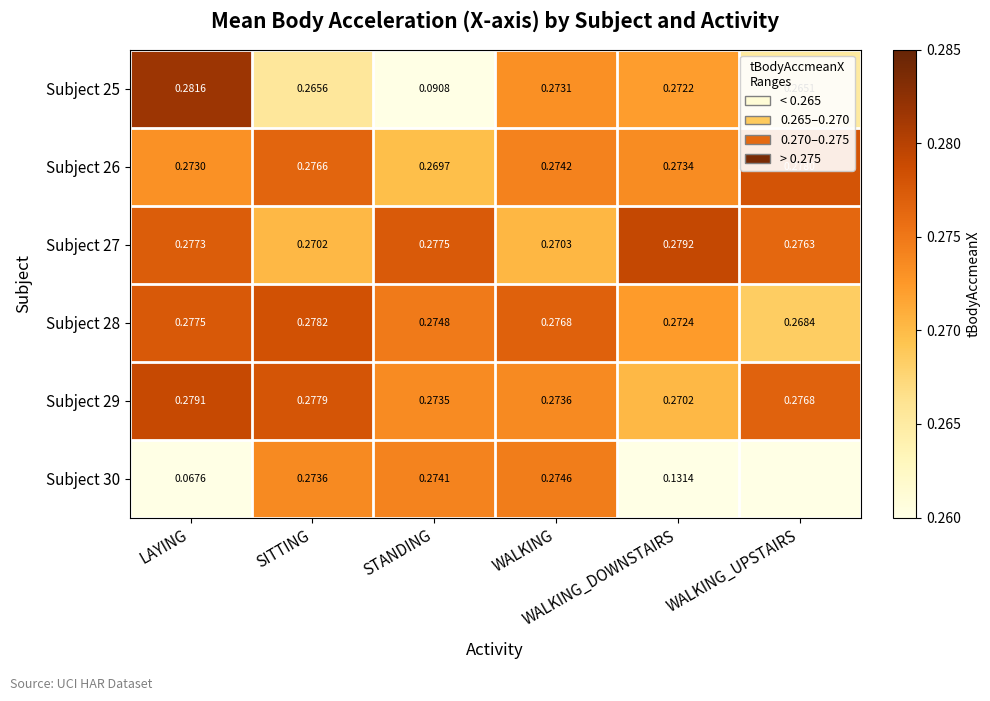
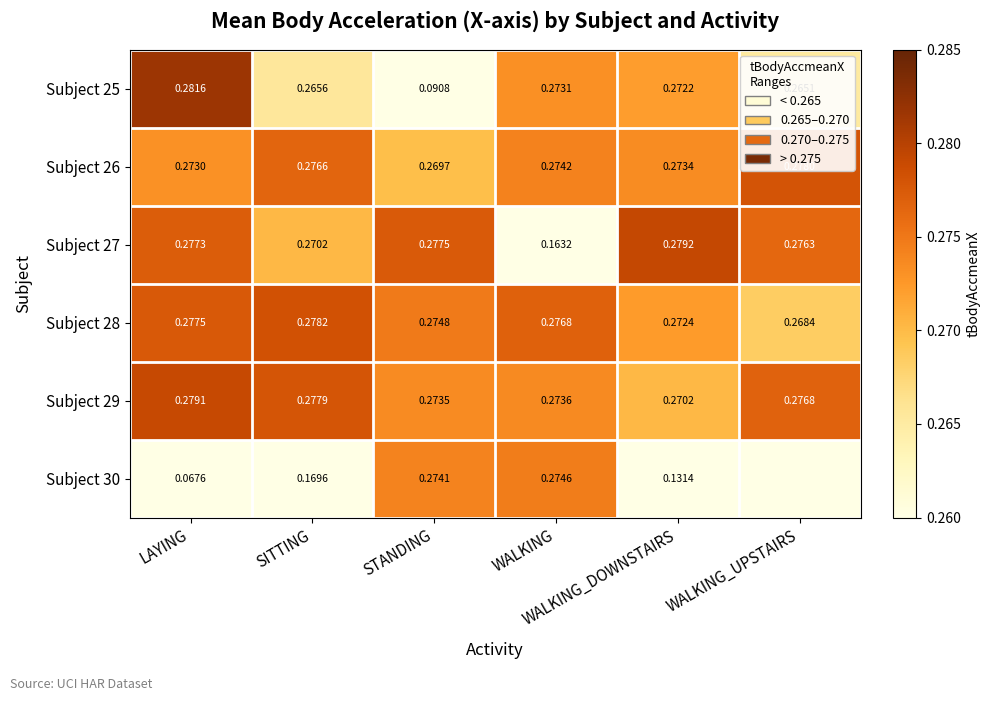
Subject 27, WALKING: 0.2703 -> 0.1632
Subject 30, SITTING: 0.2736 -> 0.1696
